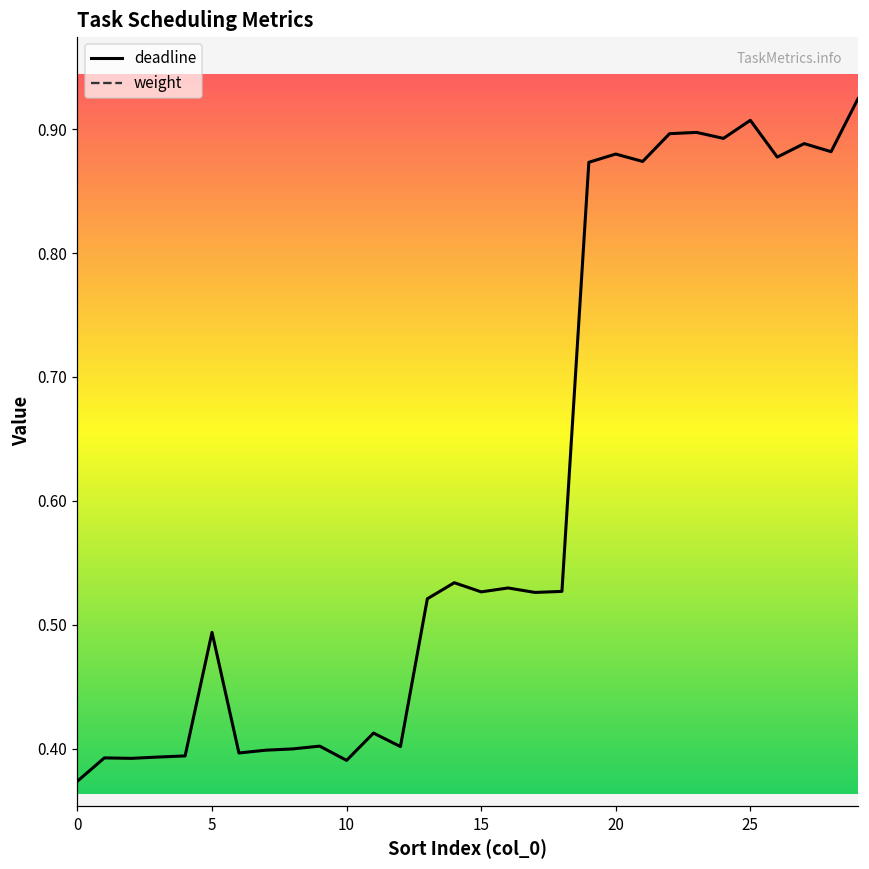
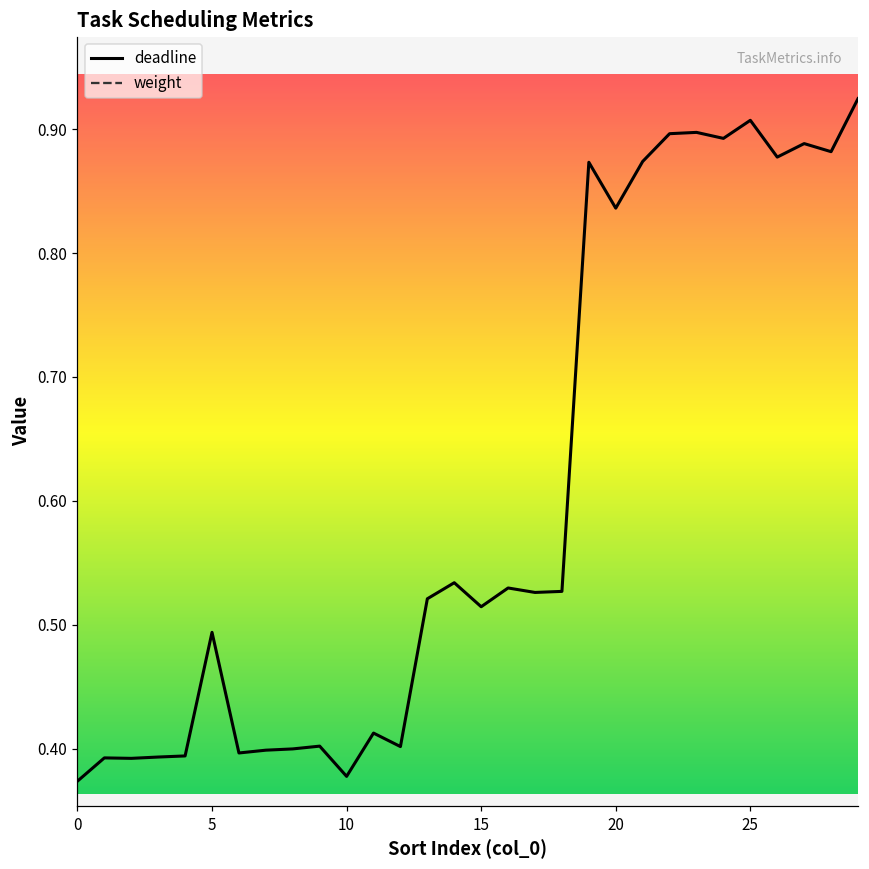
deadline, 10: 0.391 -> 0.378
deadline, 15: 0.527 -> 0.515
deadline, 20: 0.880 -> 0.836
